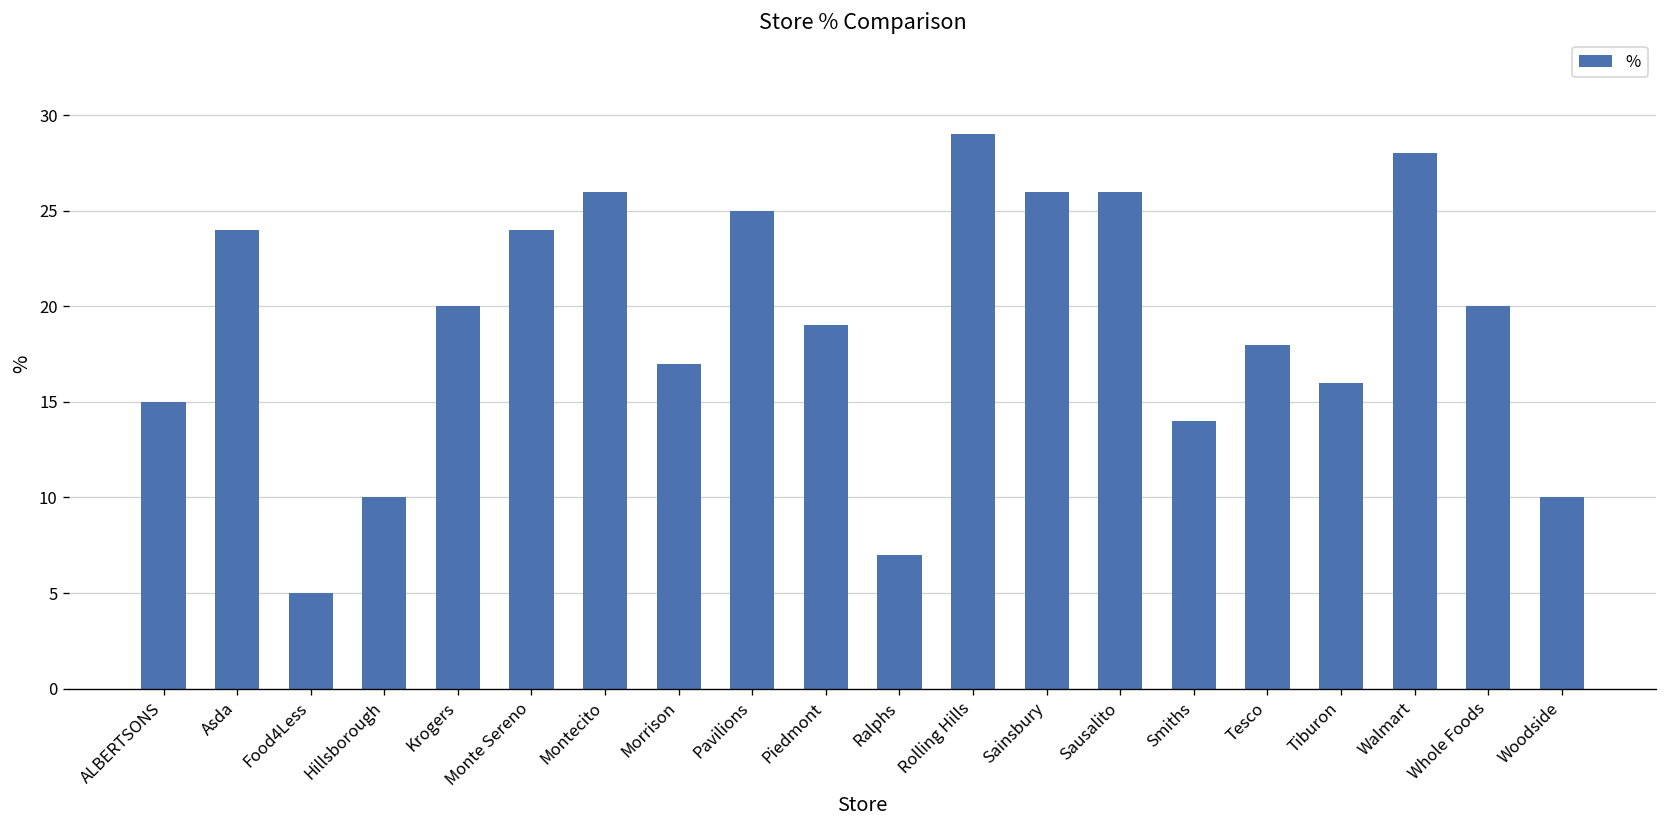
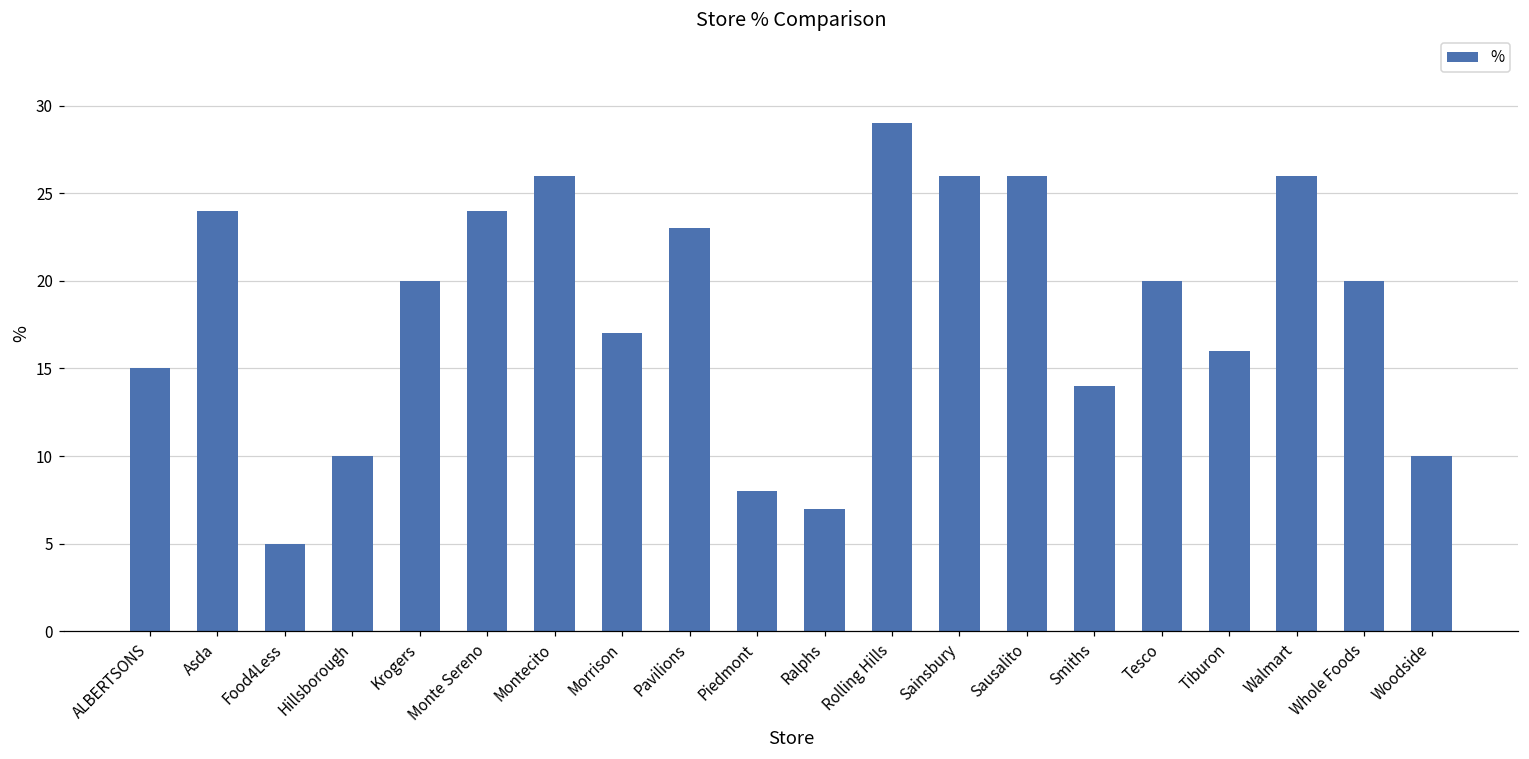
Pavilions: 25 -> 23
Piedmont: 19 -> 8
Tesco: 18 -> 20
Walmart: 28 -> 26
